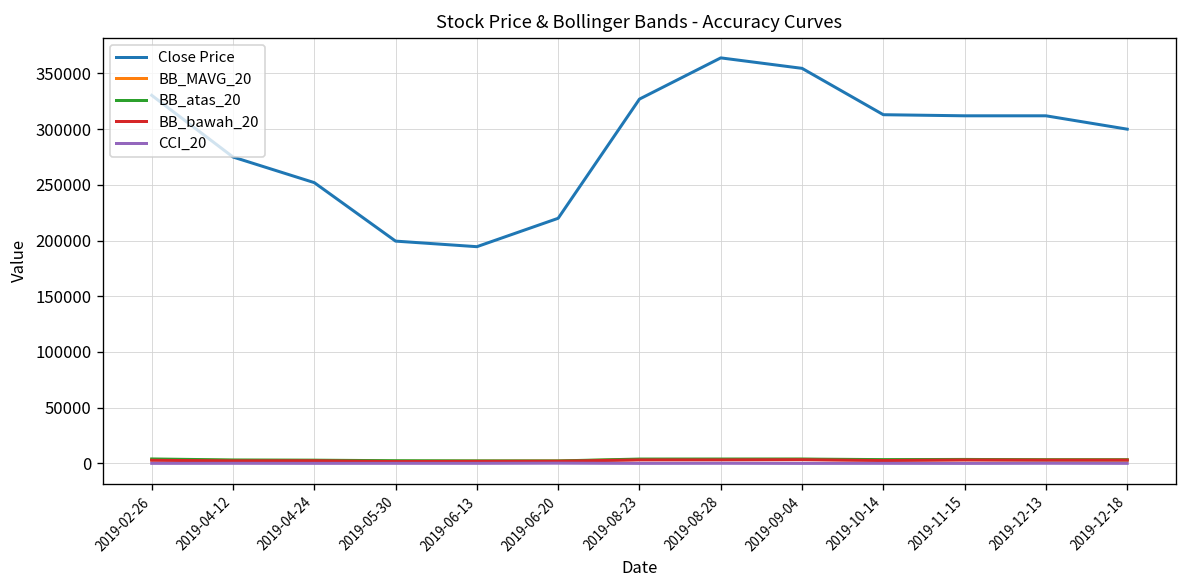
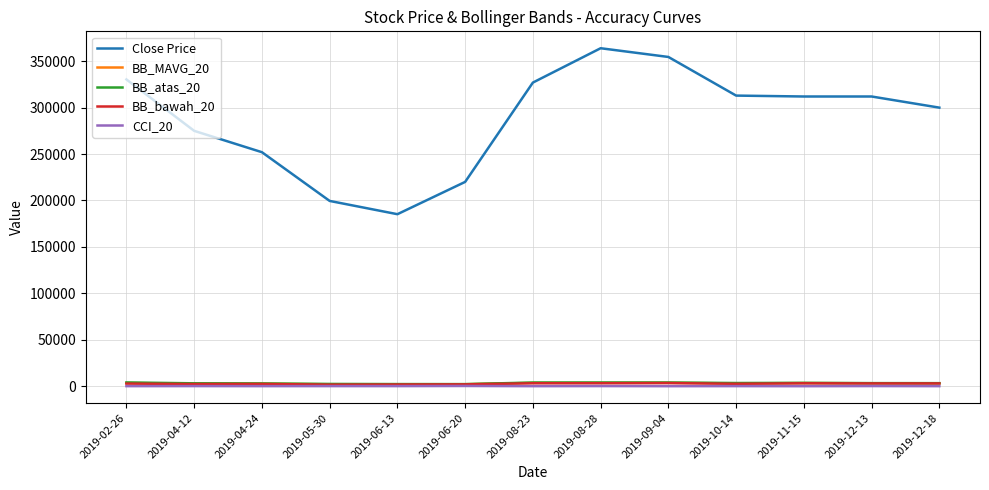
Close Price, 2019-06-13: 195000 -> 185000
